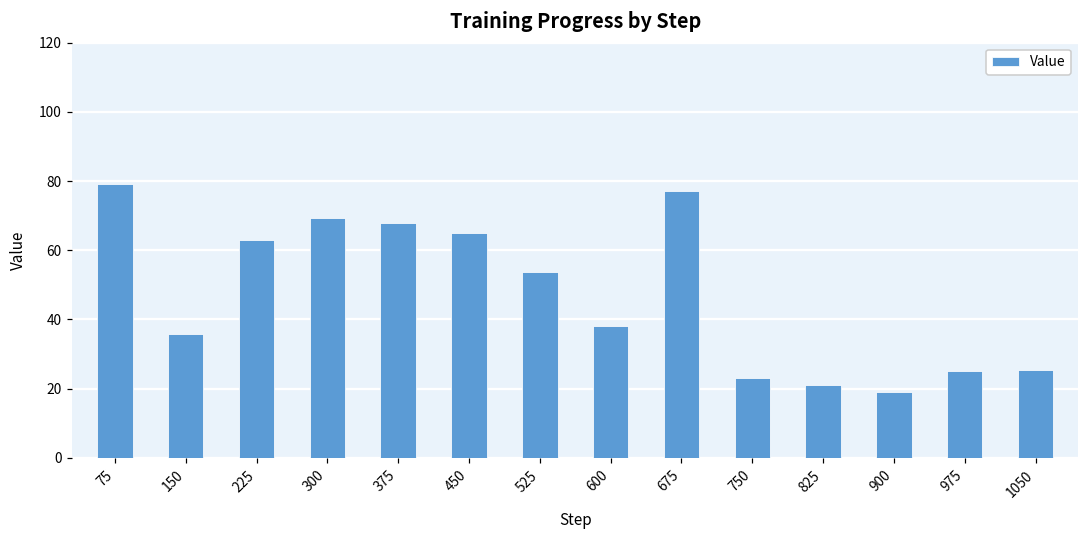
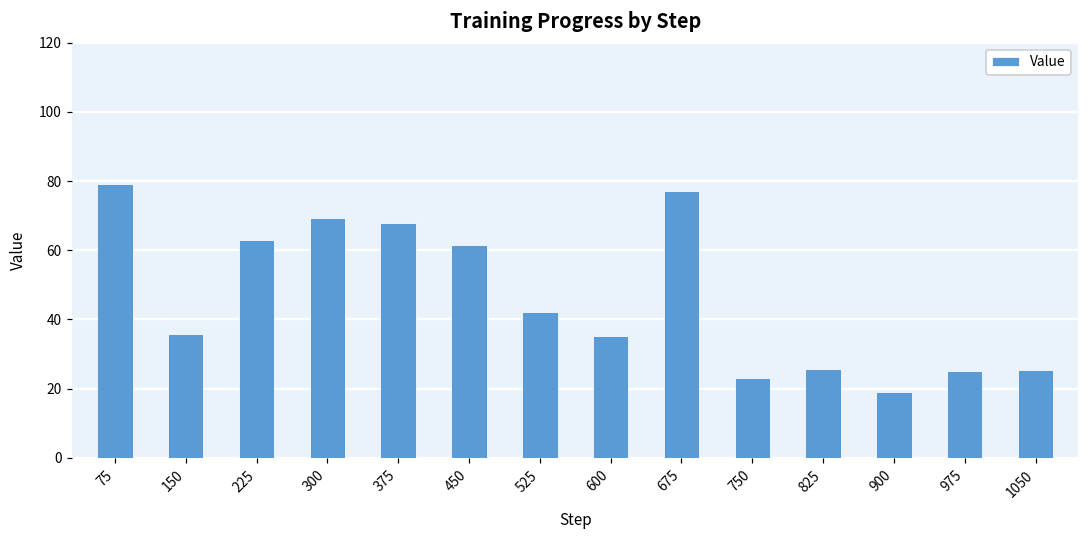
450: 65 -> 62
525: 54 -> 42
600: 38 -> 35
825: 21 -> 26
